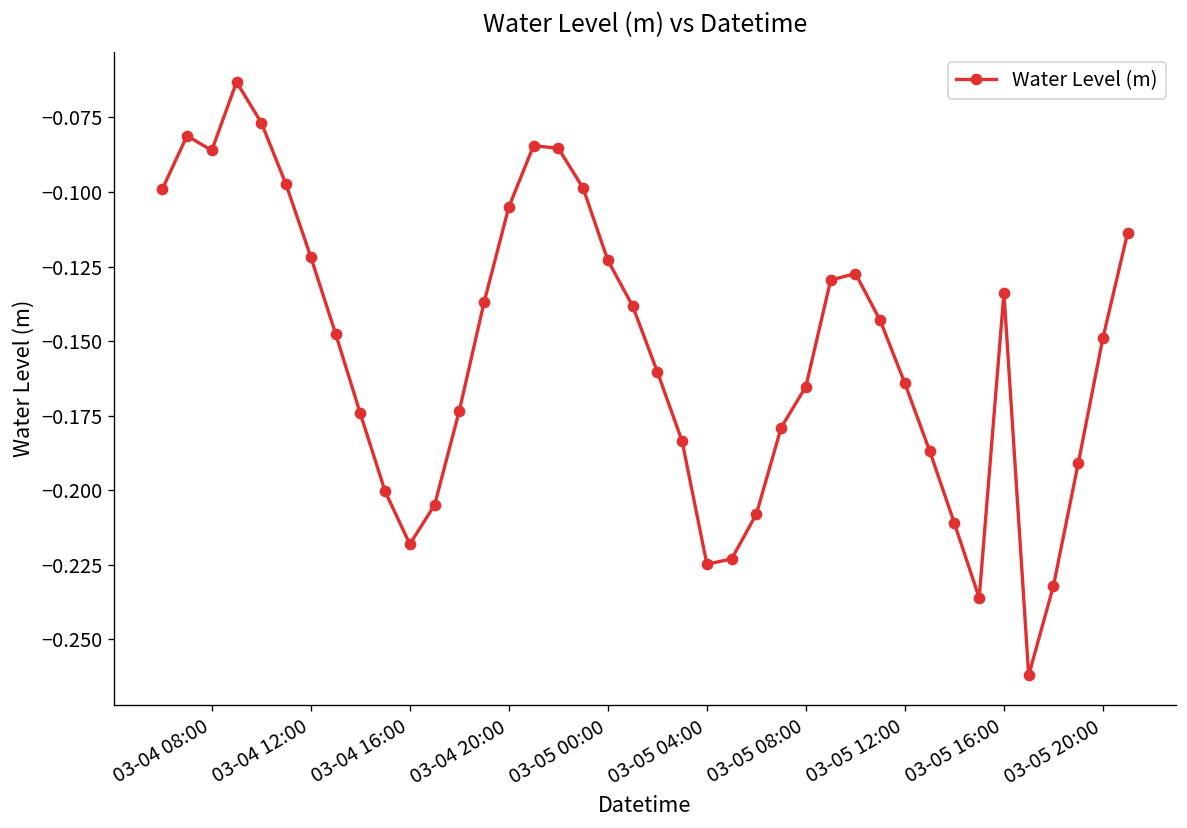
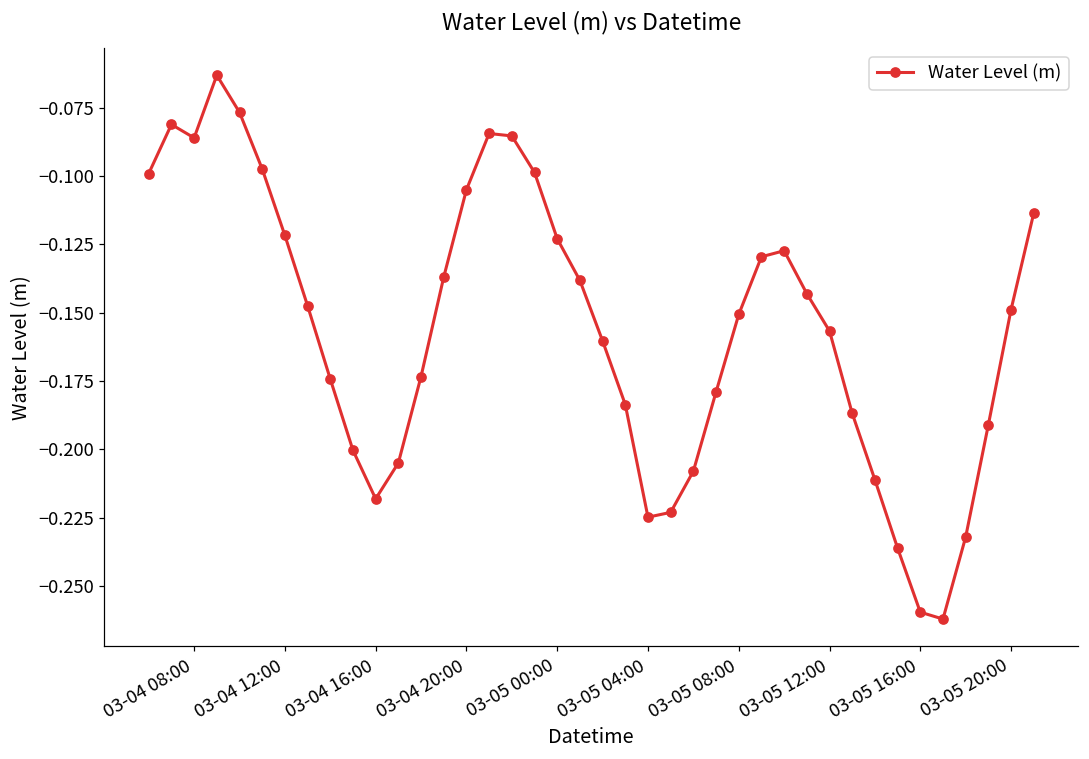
03-05 08:00: -0.165 -> -0.151
03-05 12:00: -0.164 -> -0.157
03-05 16:00: -0.134 -> -0.260
